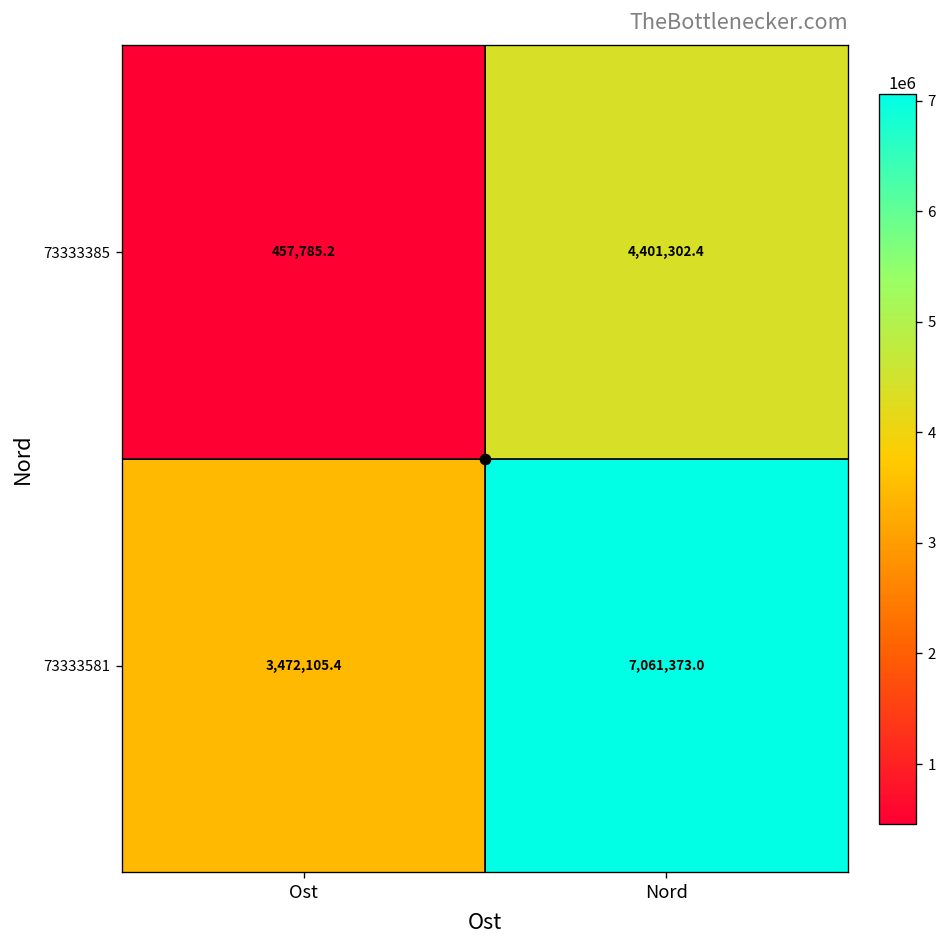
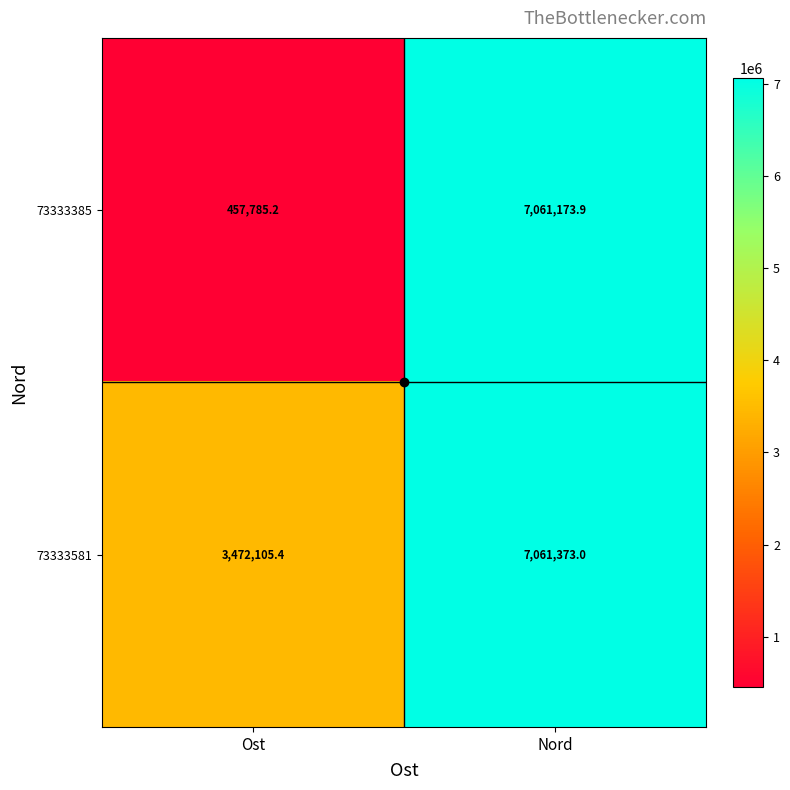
73333385, Nord: 4,401,302.4 -> 7,061,173.9
